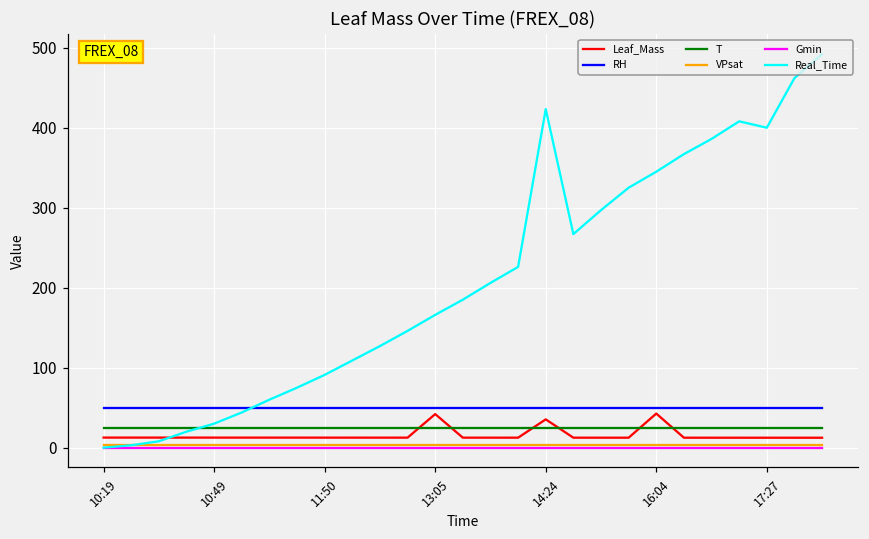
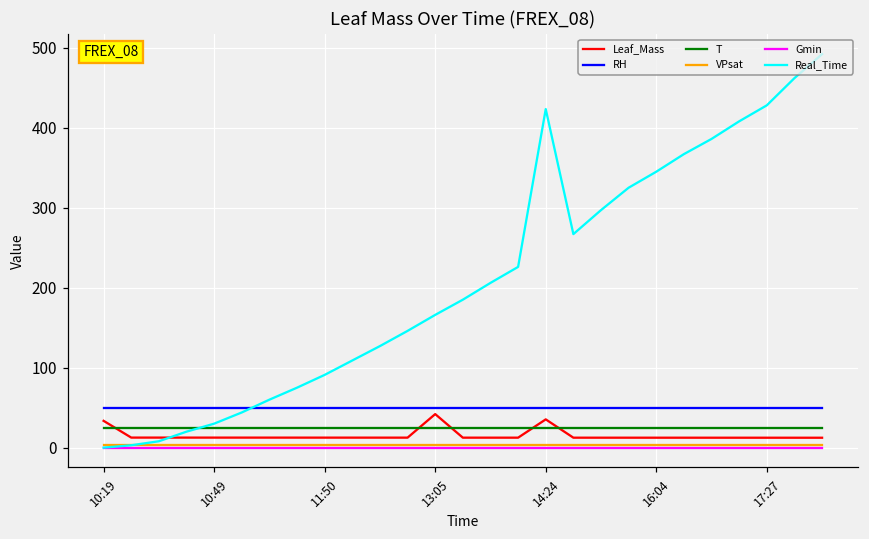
Leaf_Mass, 10:19: 10 -> 30
Leaf_Mass, 16:04: 40 -> 10
Real_Time, 17:27: 400 -> 430
